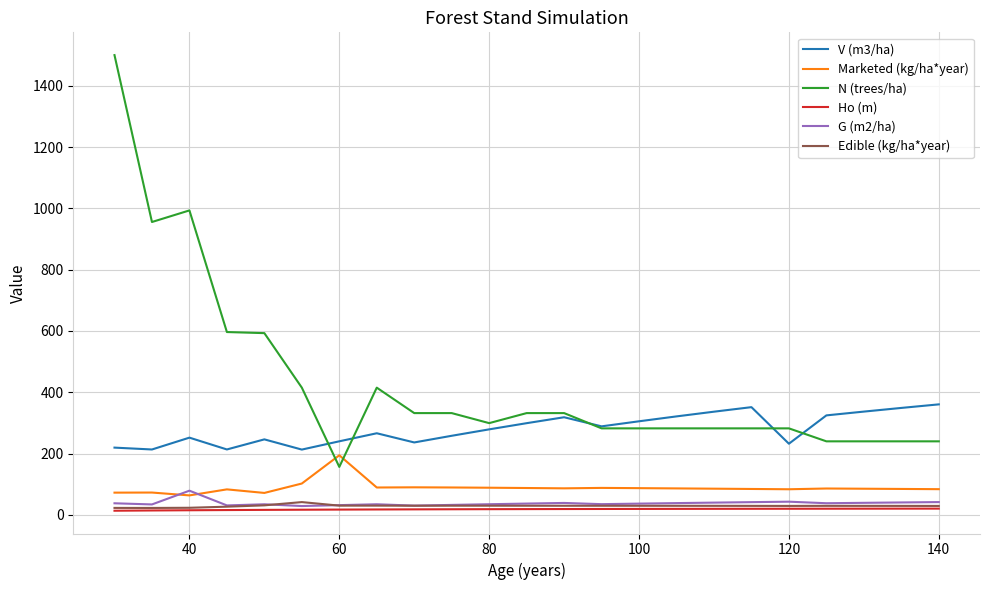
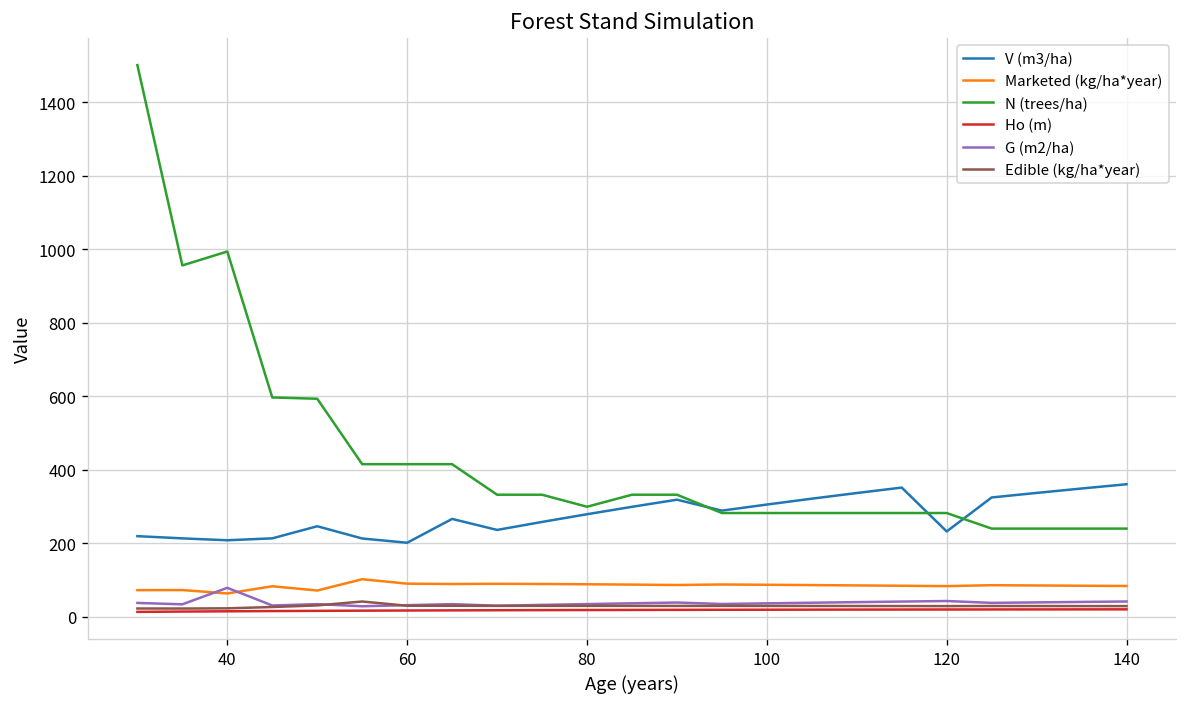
V (m3/ha), 40: 250 -> 210
V (m3/ha), 60: 240 -> 200
Marketed (kg/ha*year), 60: 190 -> 90
N (trees/ha), 60: 160 -> 420
